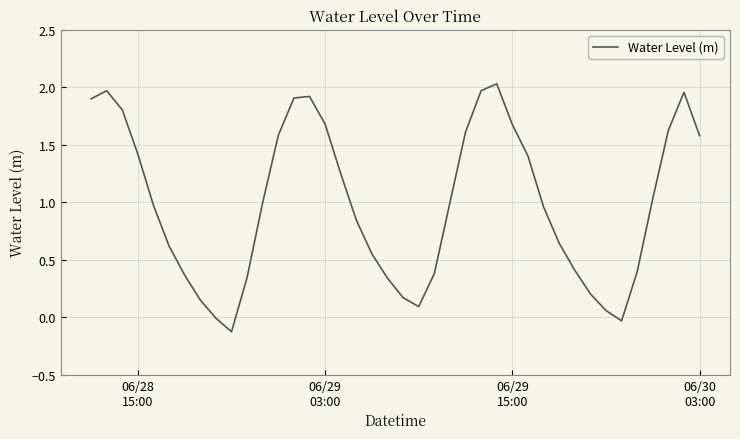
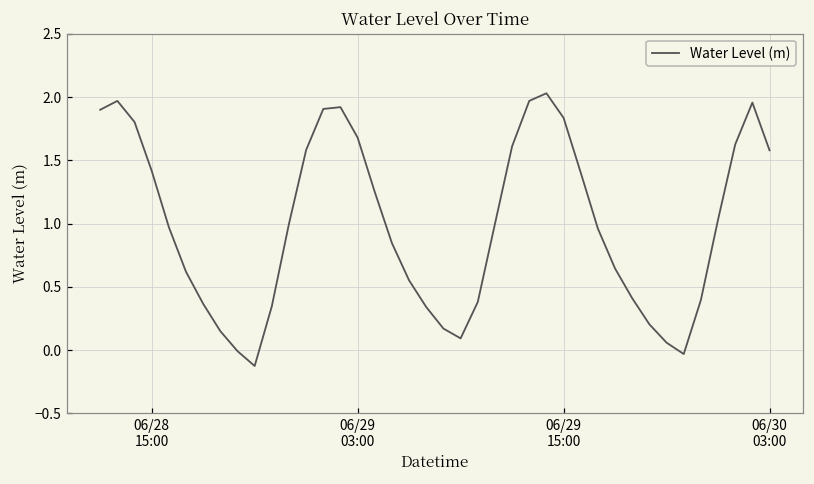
06/29 15:00: 1.68 -> 1.84
